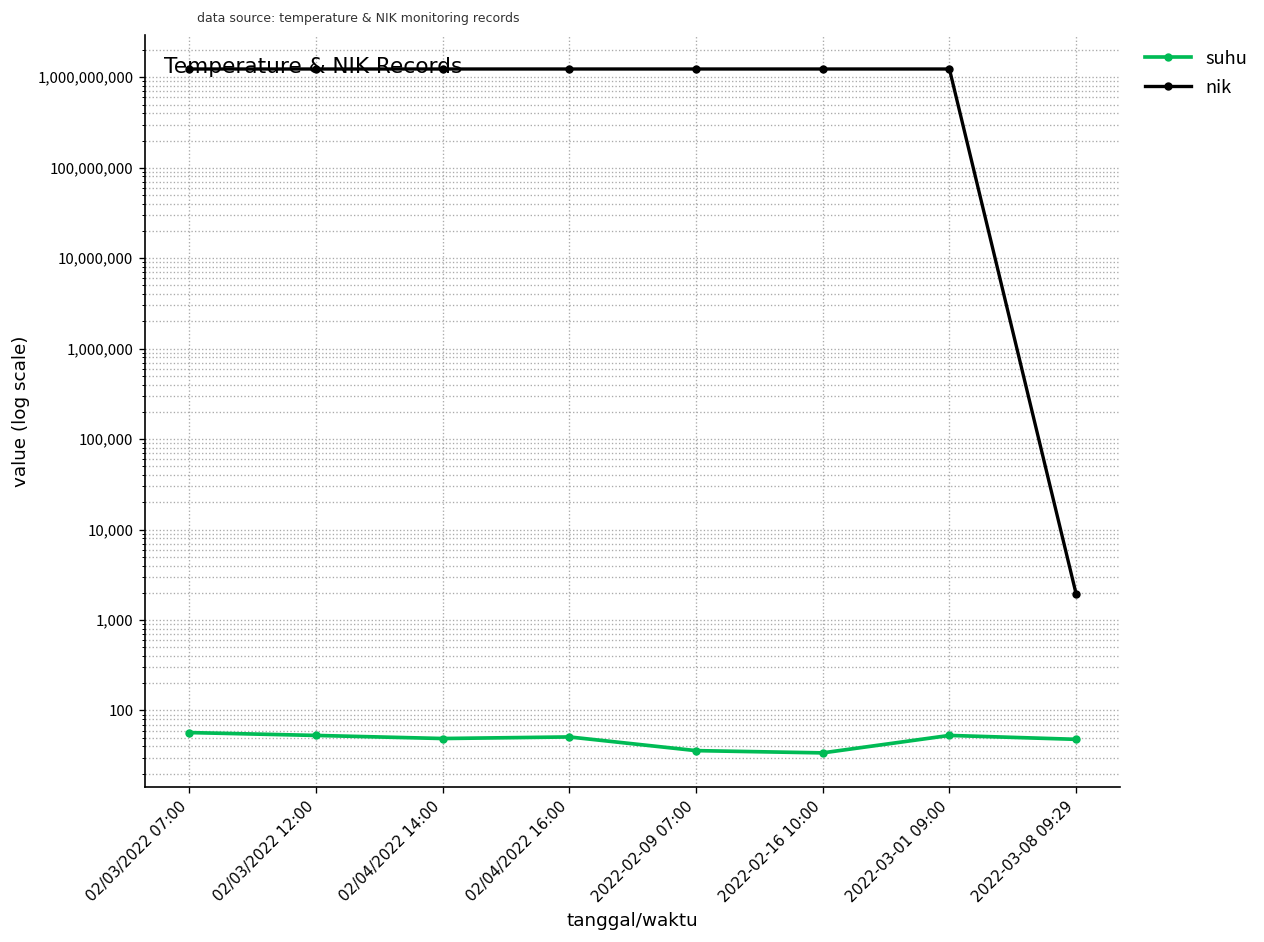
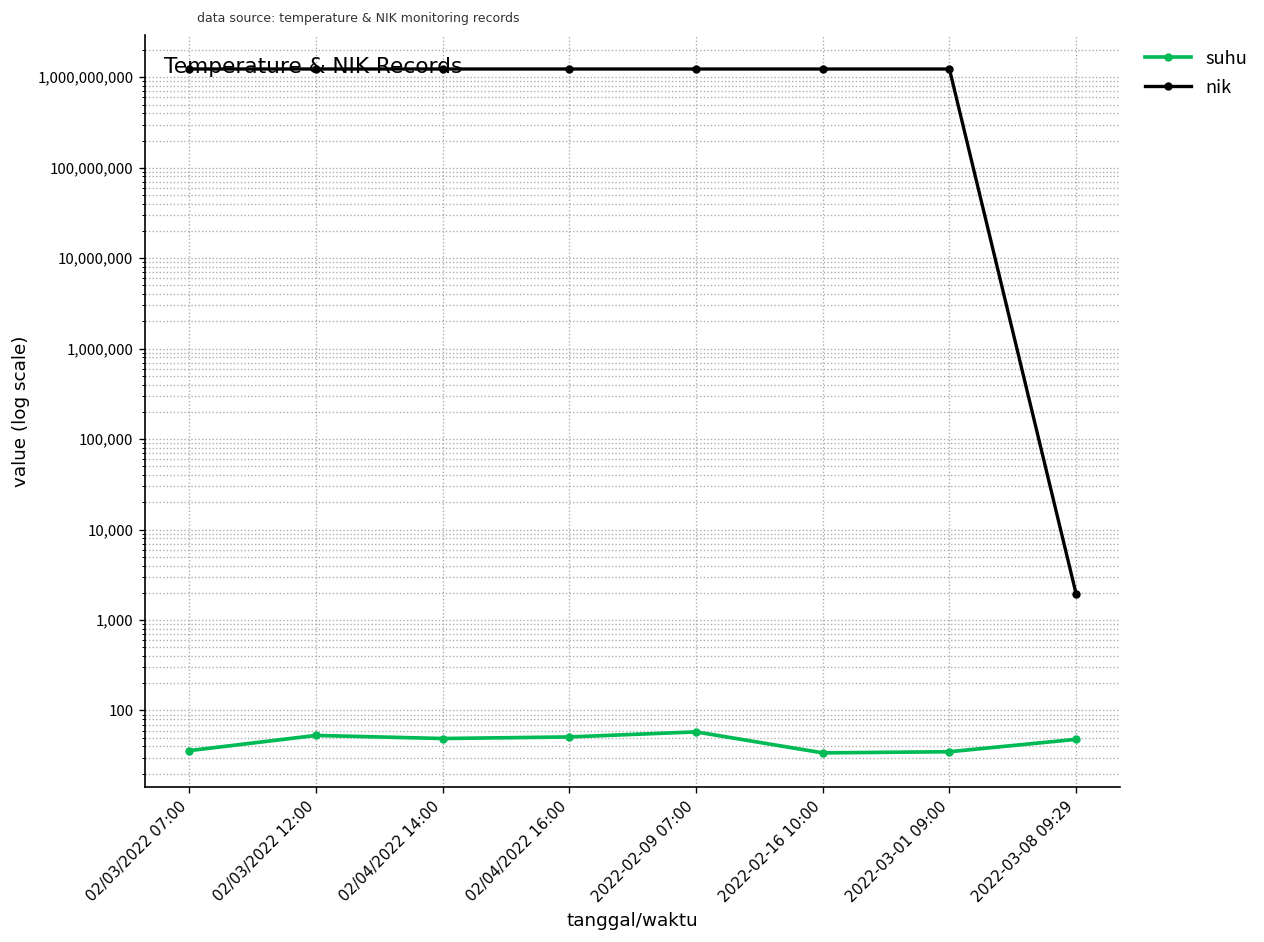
suhu, 02/03/2022 07:00: 60 -> 40
suhu, 2022-02-09 07:00: 40 -> 60
suhu, 2022-03-01 09:00: 50 -> 40
